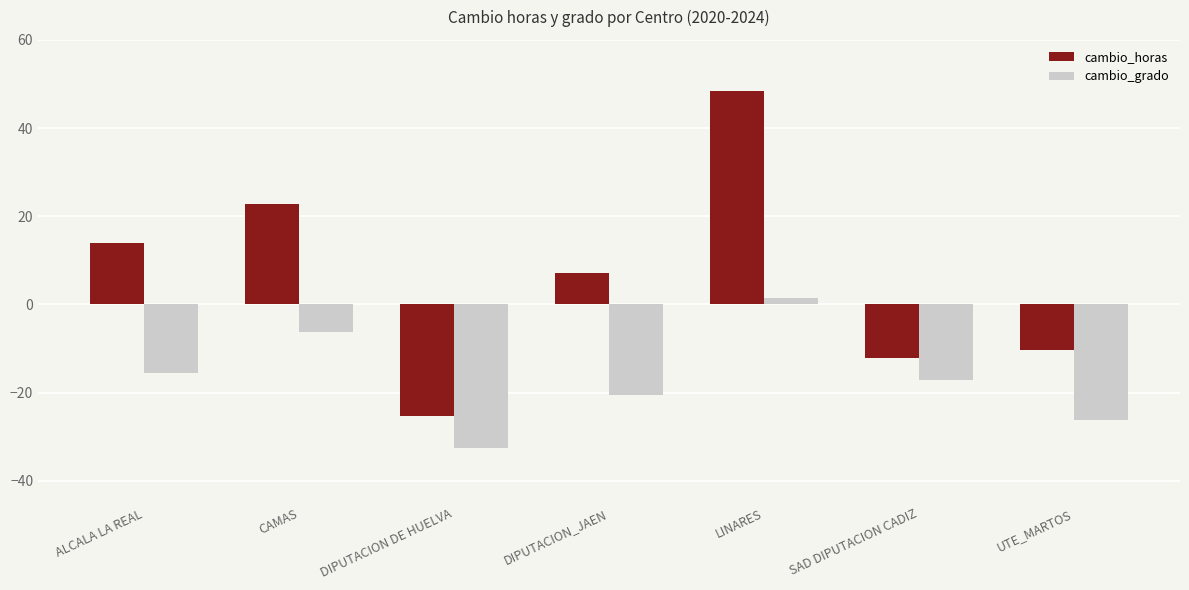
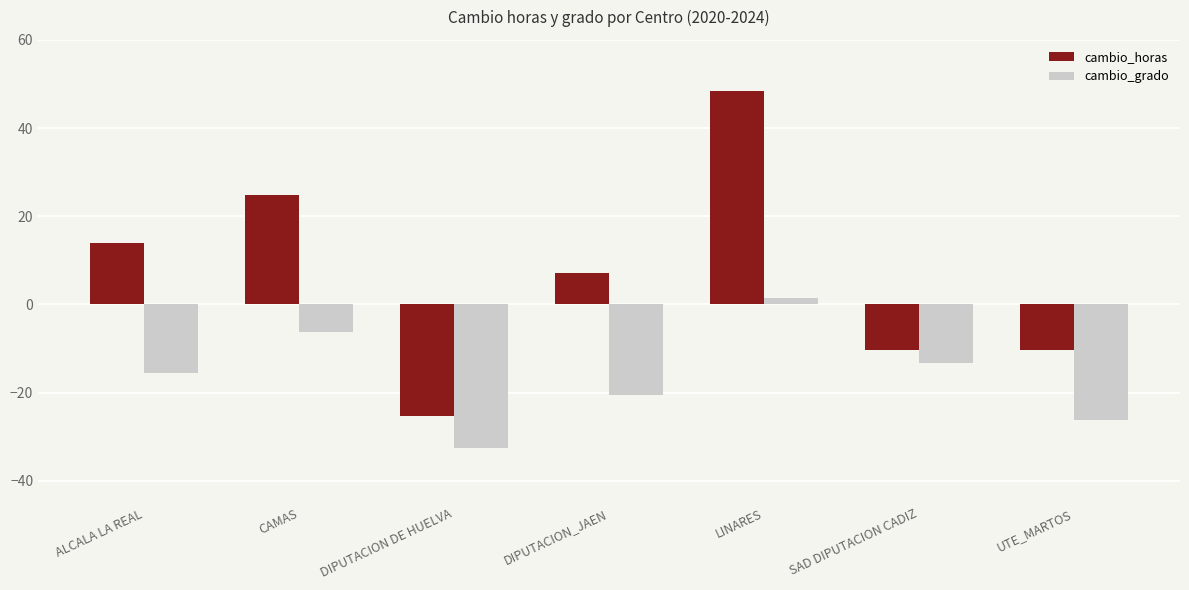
cambio_horas, CAMAS: 23 -> 25
cambio_horas, SAD DIPUTACION CADIZ: -12 -> -10
cambio_grado, SAD DIPUTACION CADIZ: -17 -> -13
